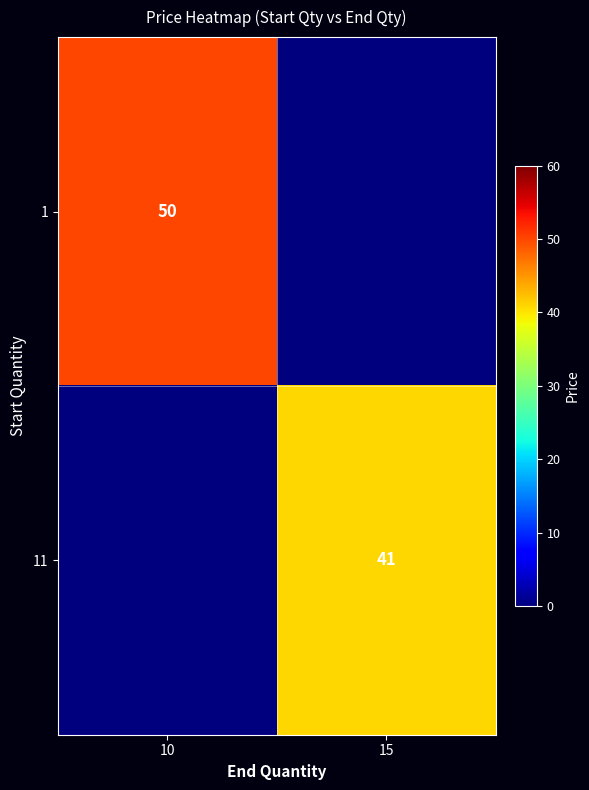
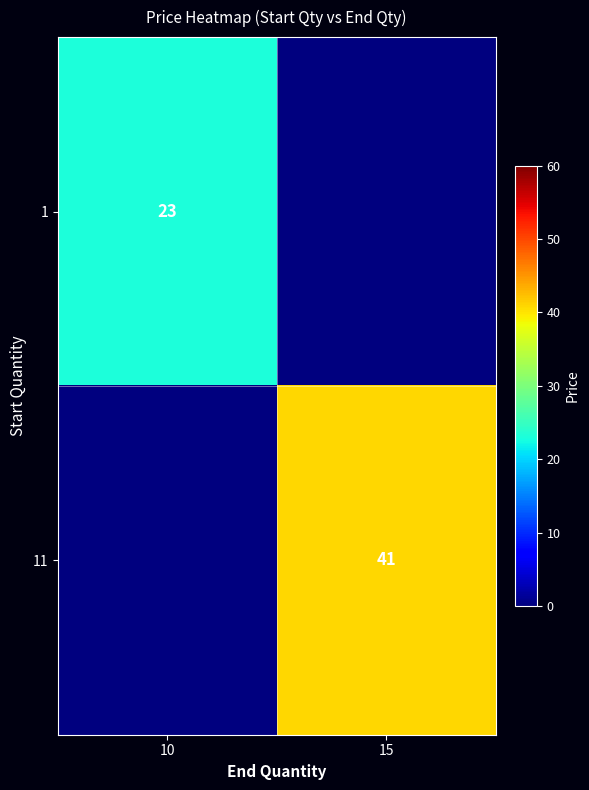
1, 10: 50 -> 23
